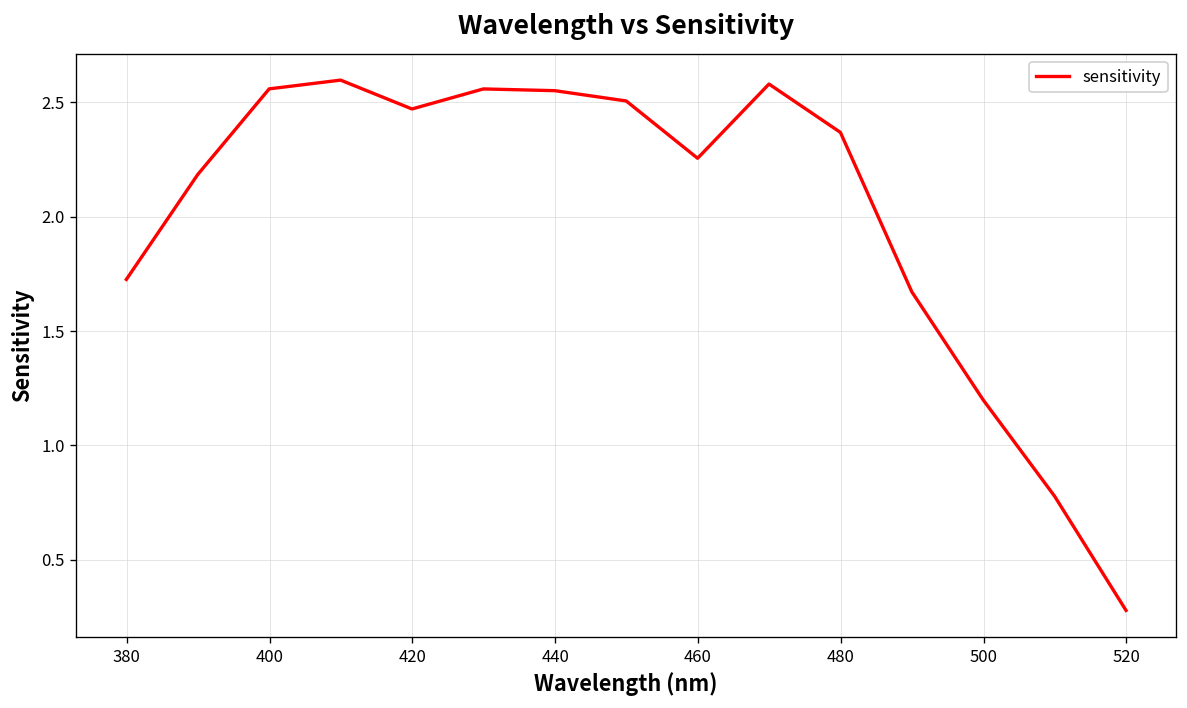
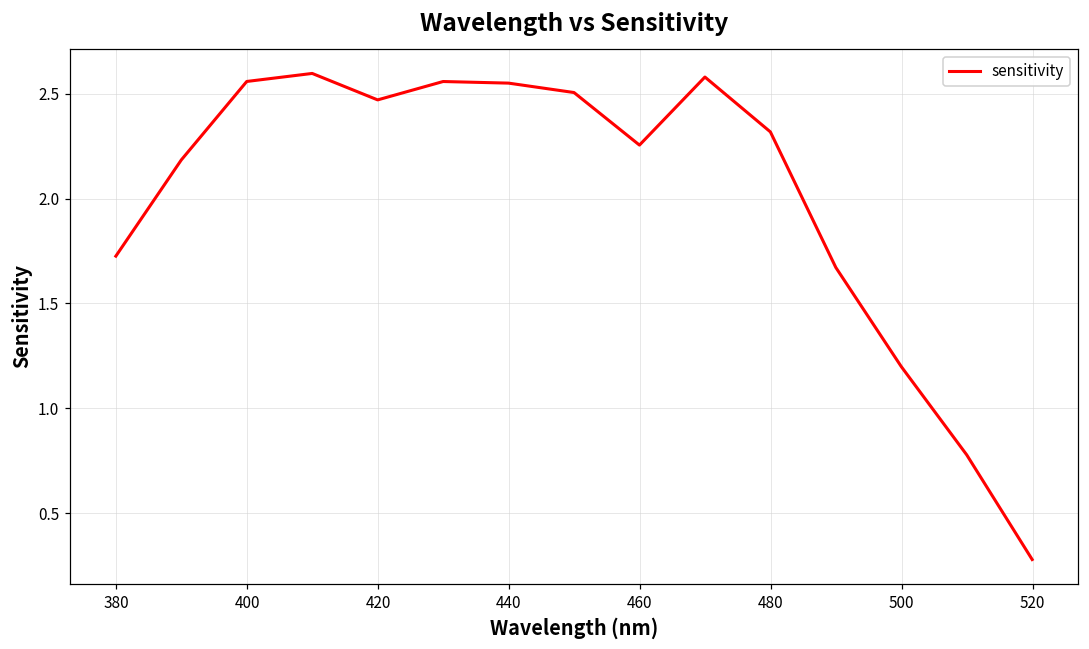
480: 2.37 -> 2.32
